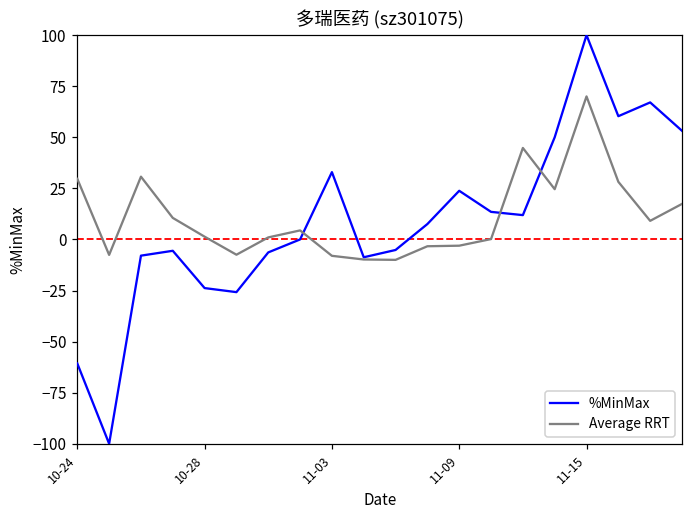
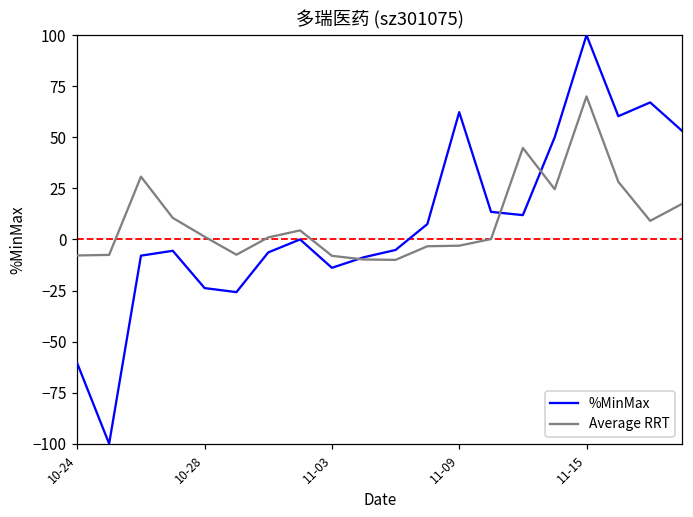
Average RRT, 10-24: 30 -> -8
%MinMax, 11-03: 33 -> -14
%MinMax, 11-09: 24 -> 62
